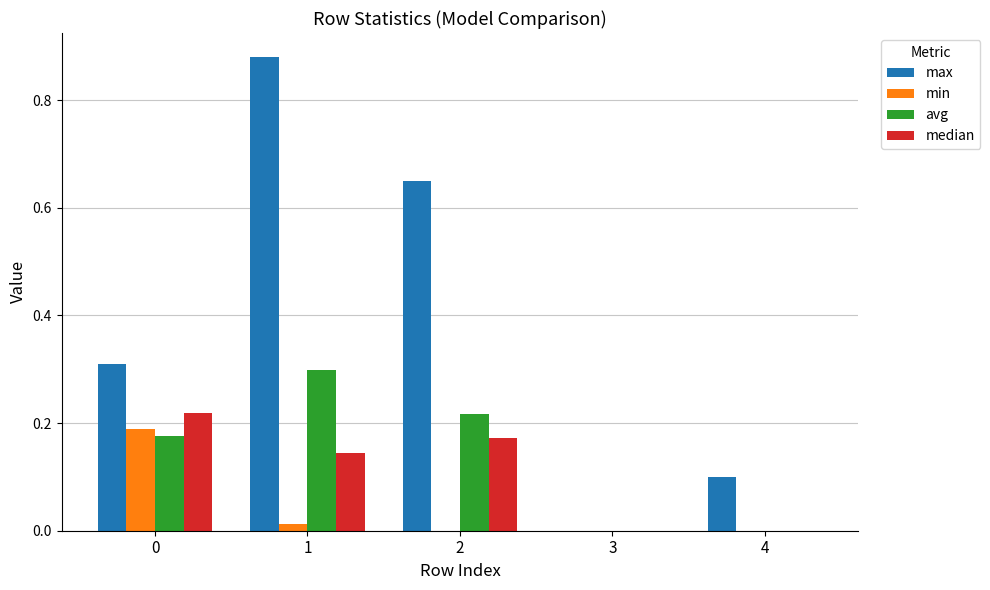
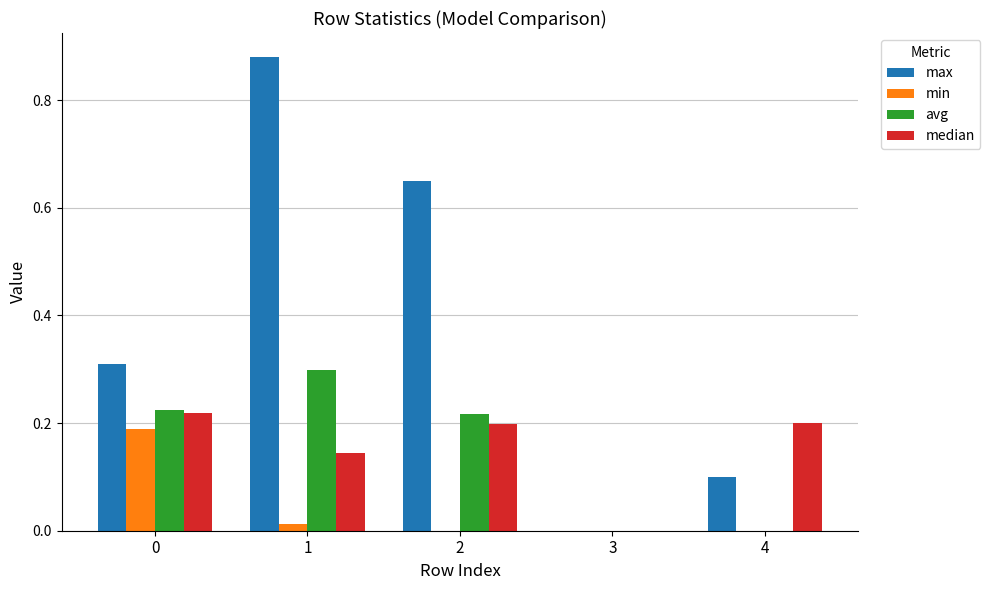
avg, 0: 0.18 -> 0.22
median, 2: 0.17 -> 0.20
median, 4: 0.0 -> 0.2
